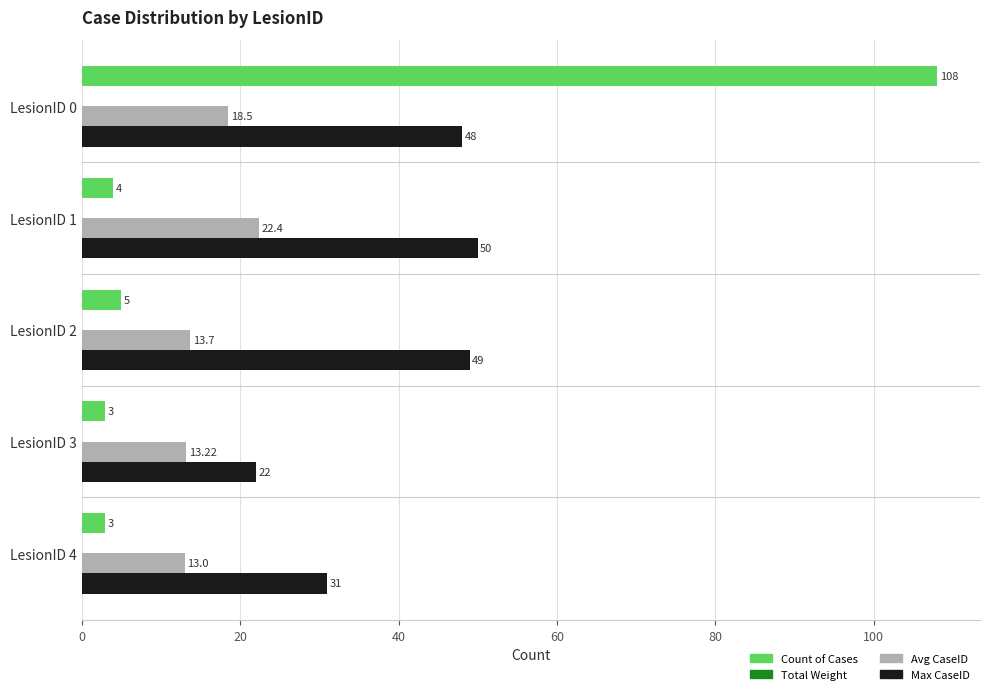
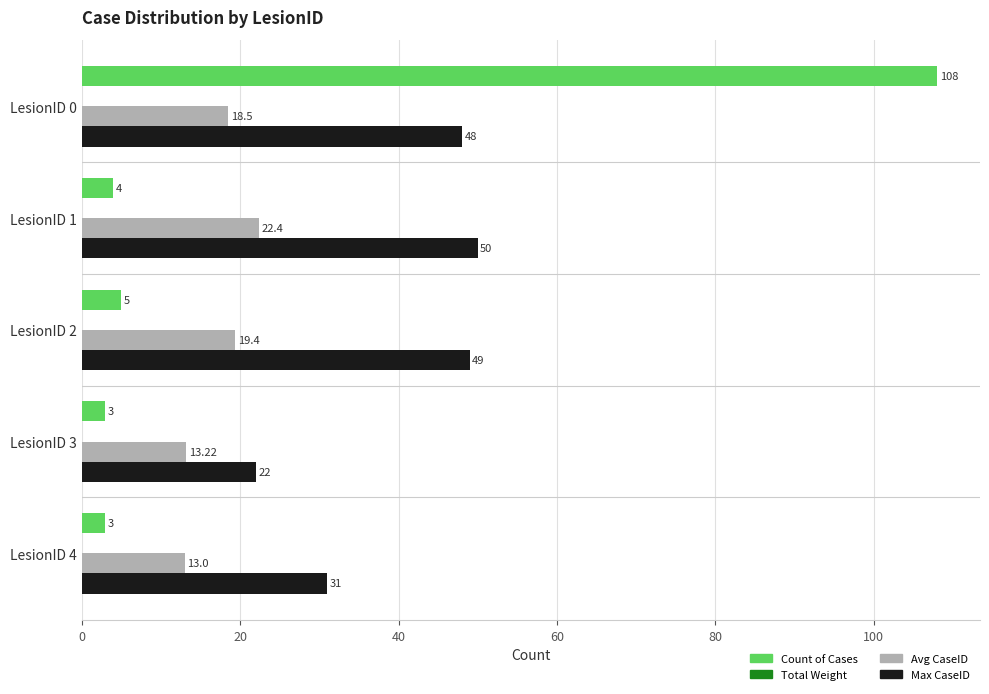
Avg CaseID, LesionID 2: 13.7 -> 19.4
